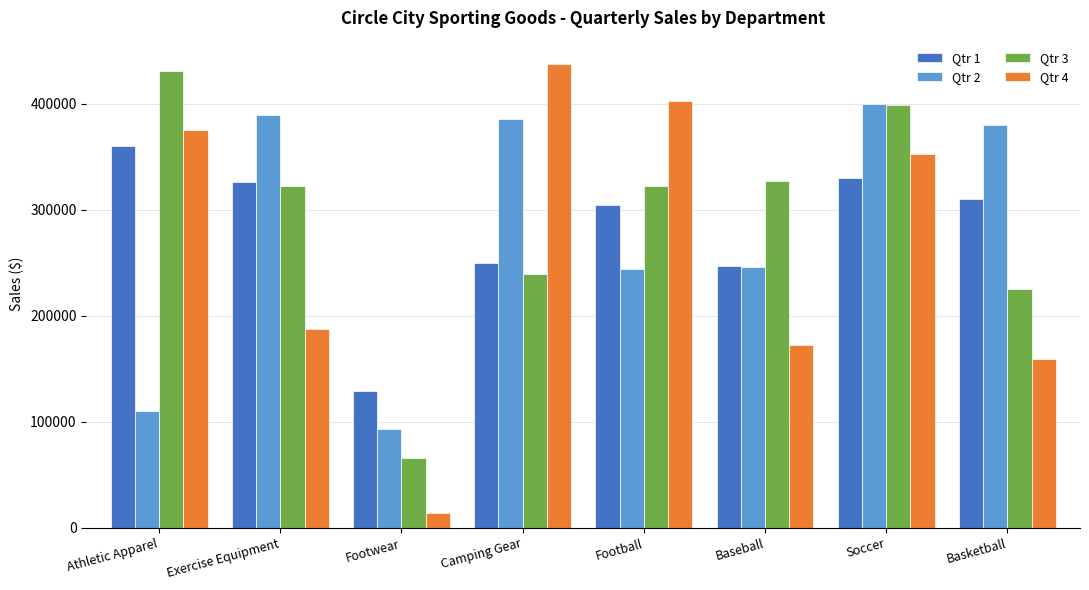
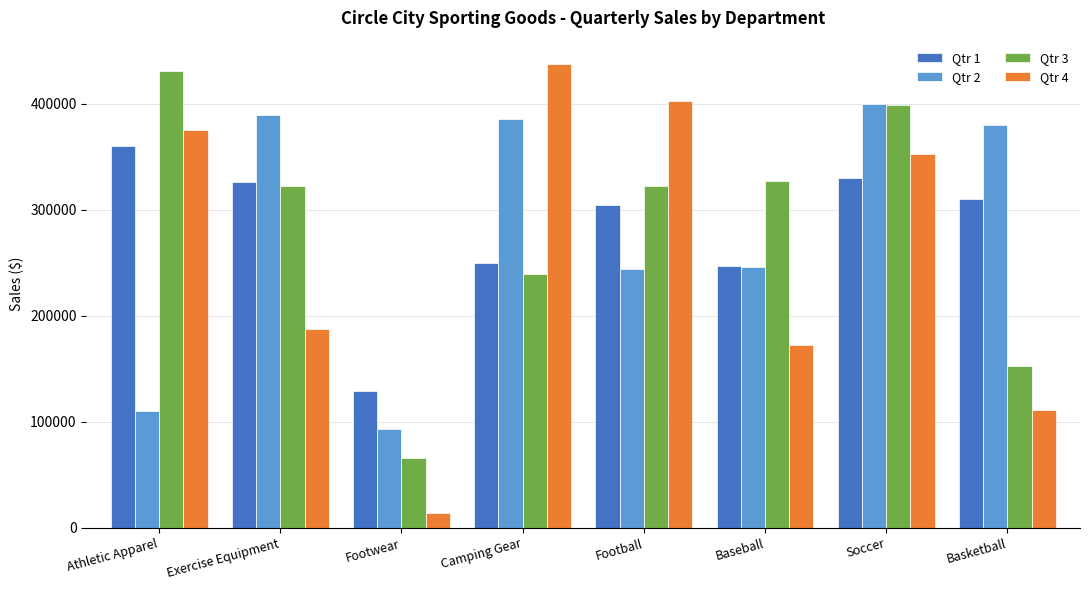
Qtr 3, Basketball: 225000 -> 153000
Qtr 4, Basketball: 160000 -> 111000
